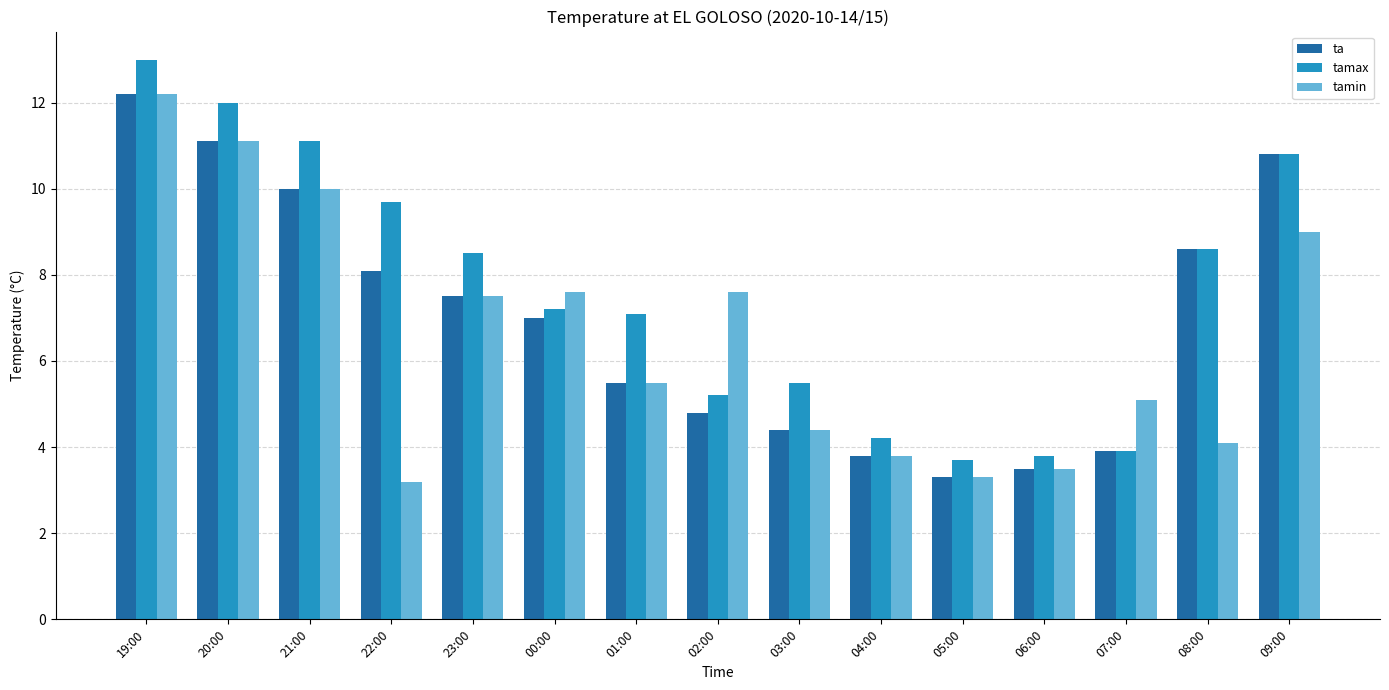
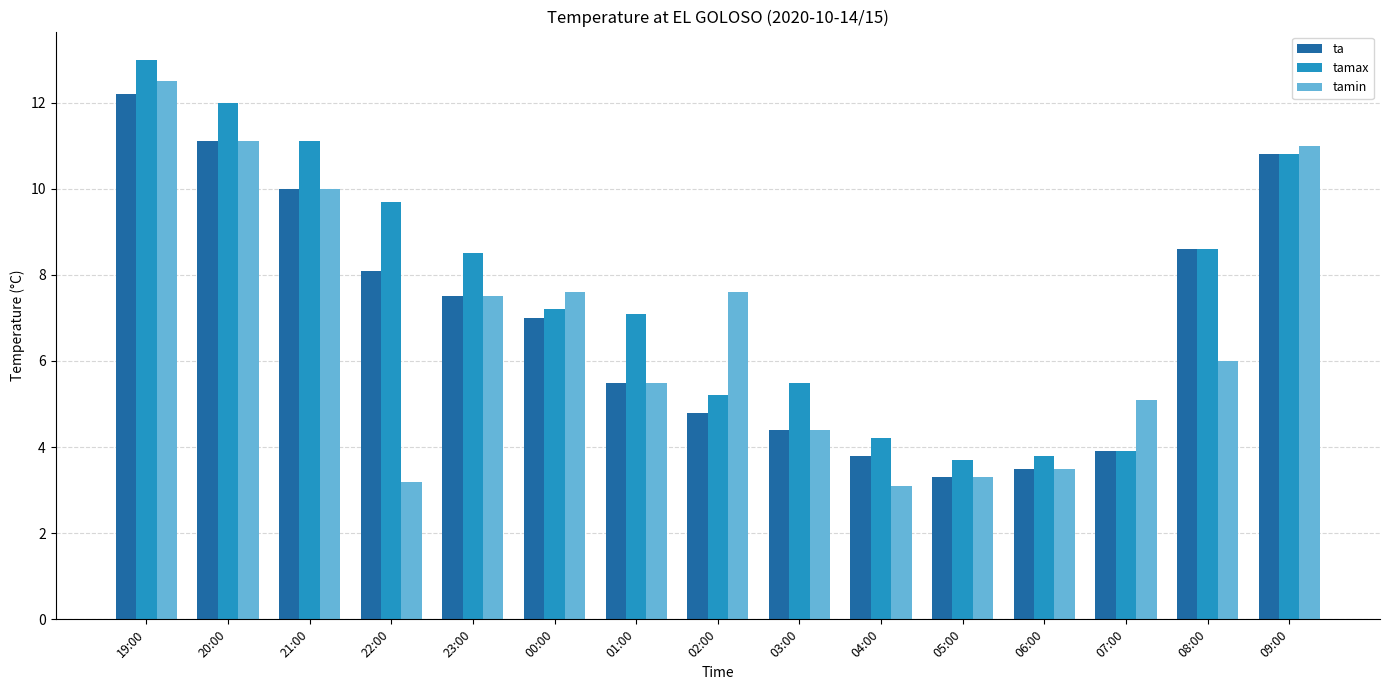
tamin, 19:00: 12.2 -> 12.5
tamin, 04:00: 3.8 -> 3.1
tamin, 08:00: 4.1 -> 6.0
tamin, 09:00: 9 -> 11
